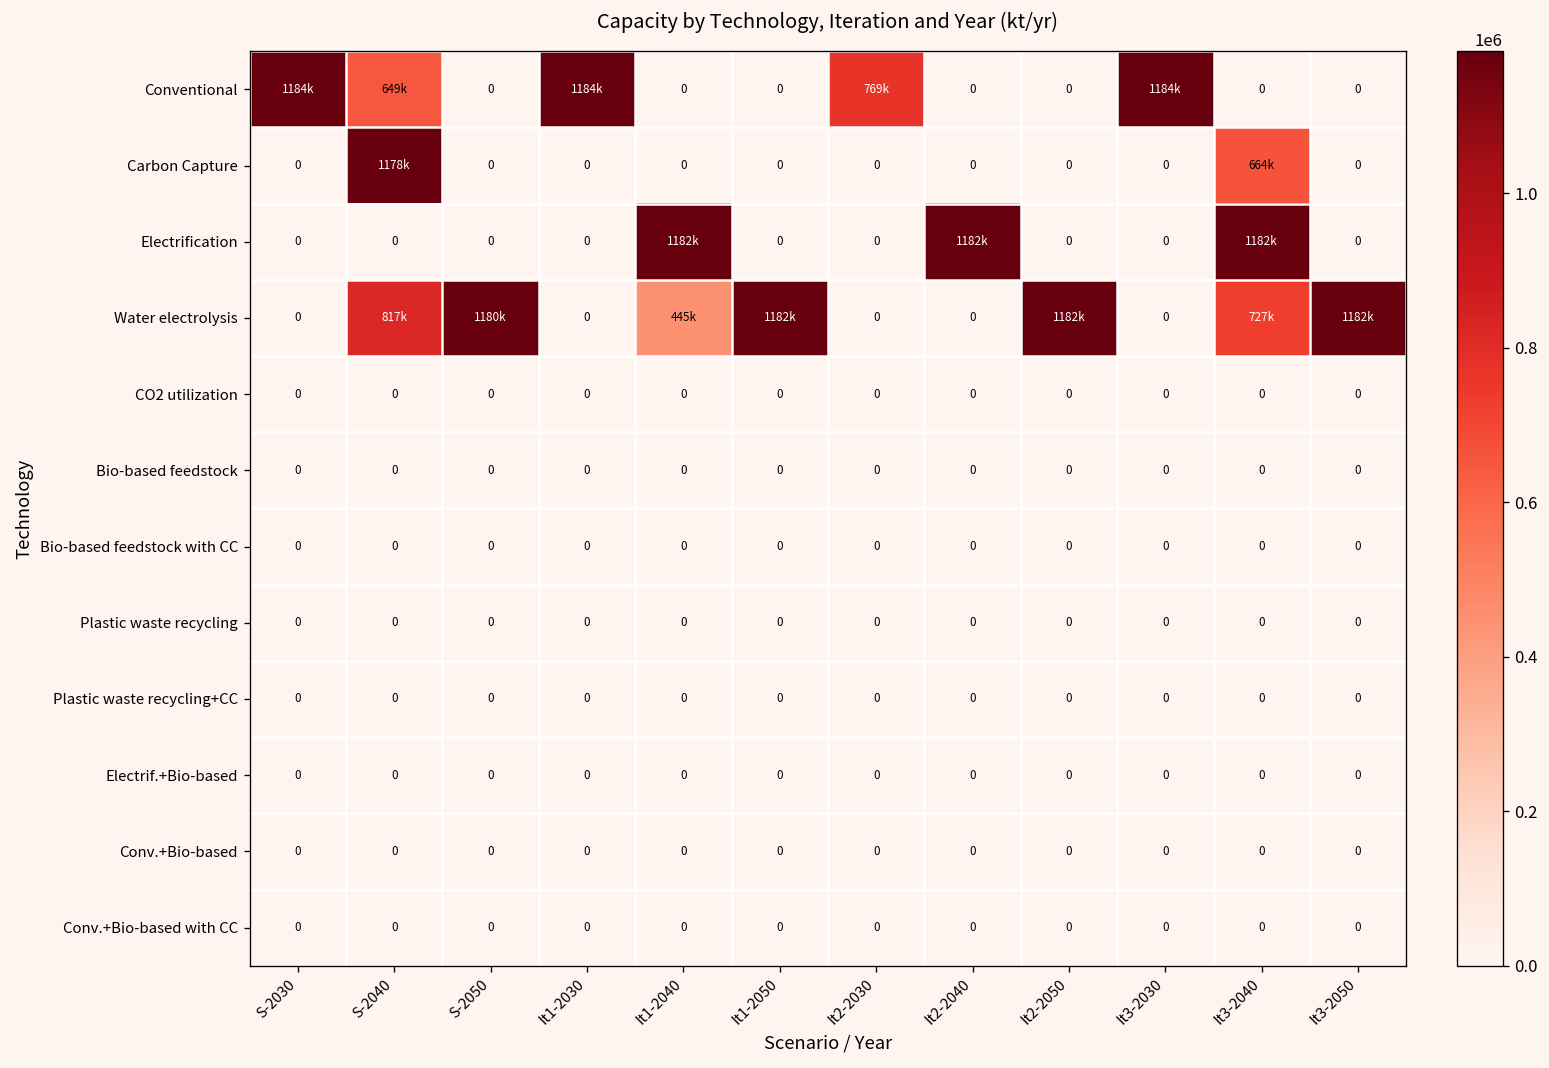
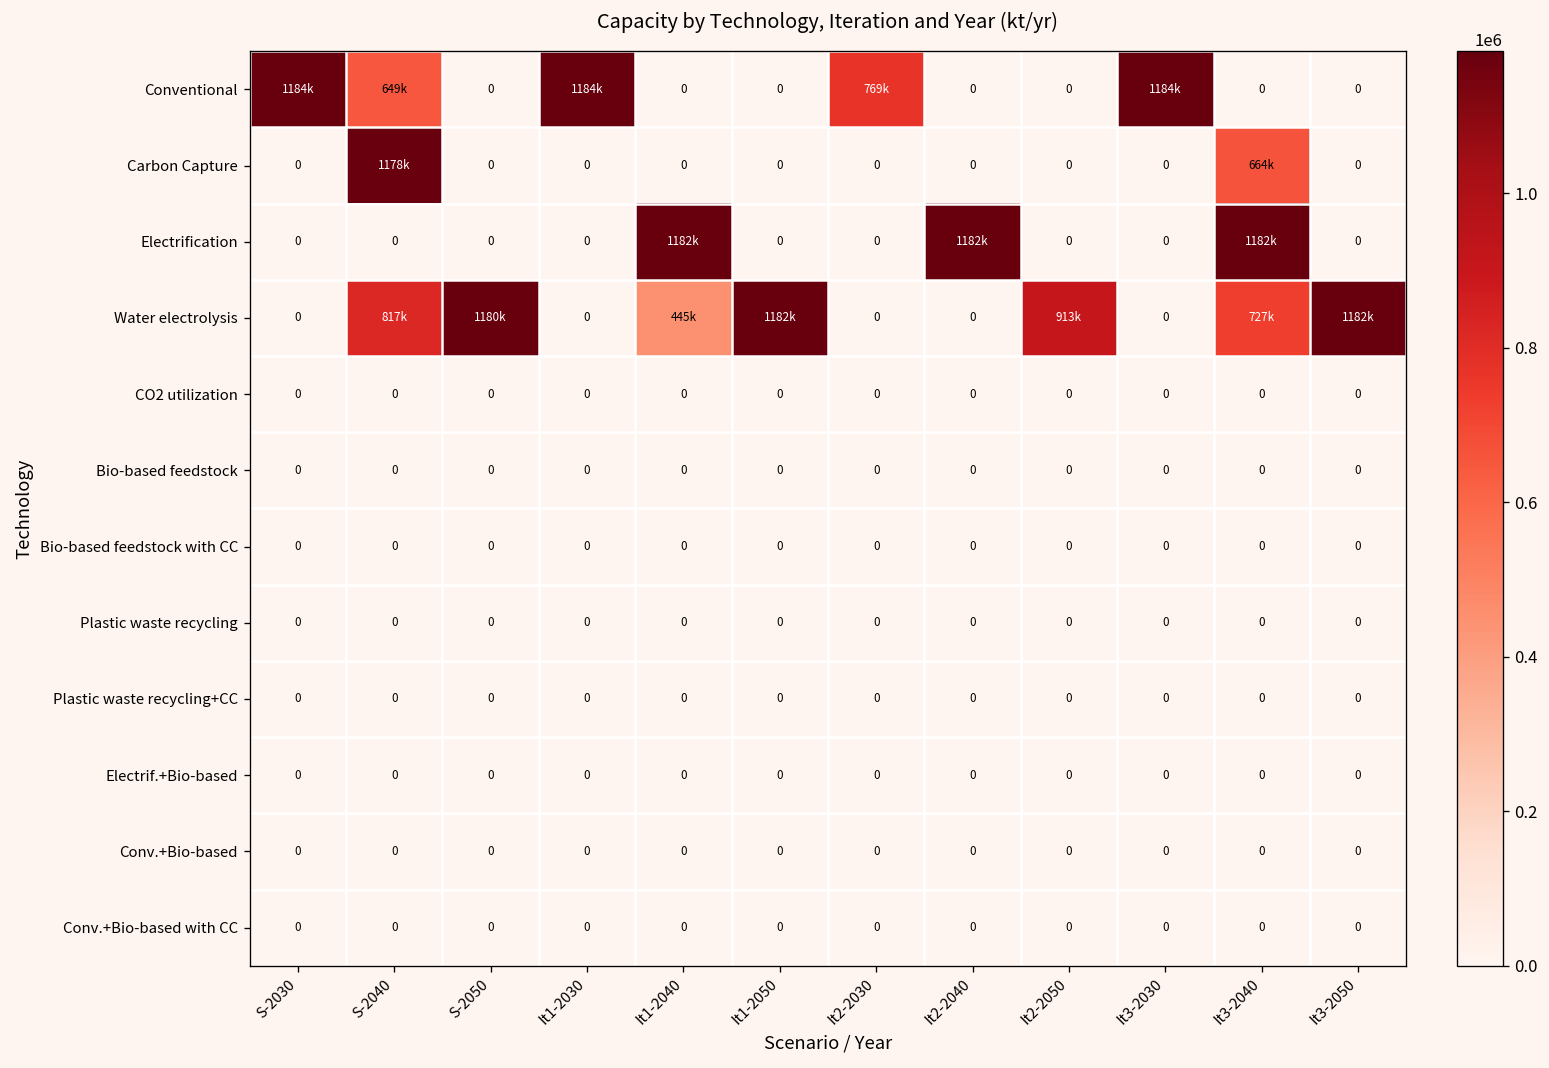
Water electrolysis, It2-2050: 1182k -> 913k
